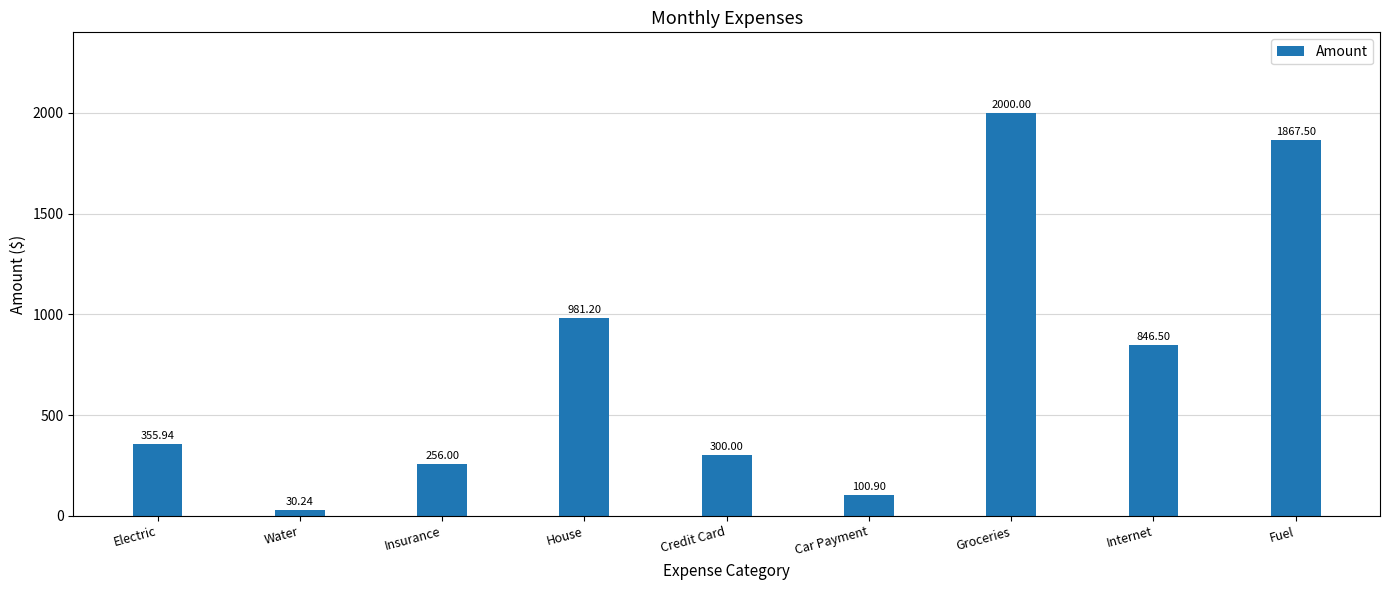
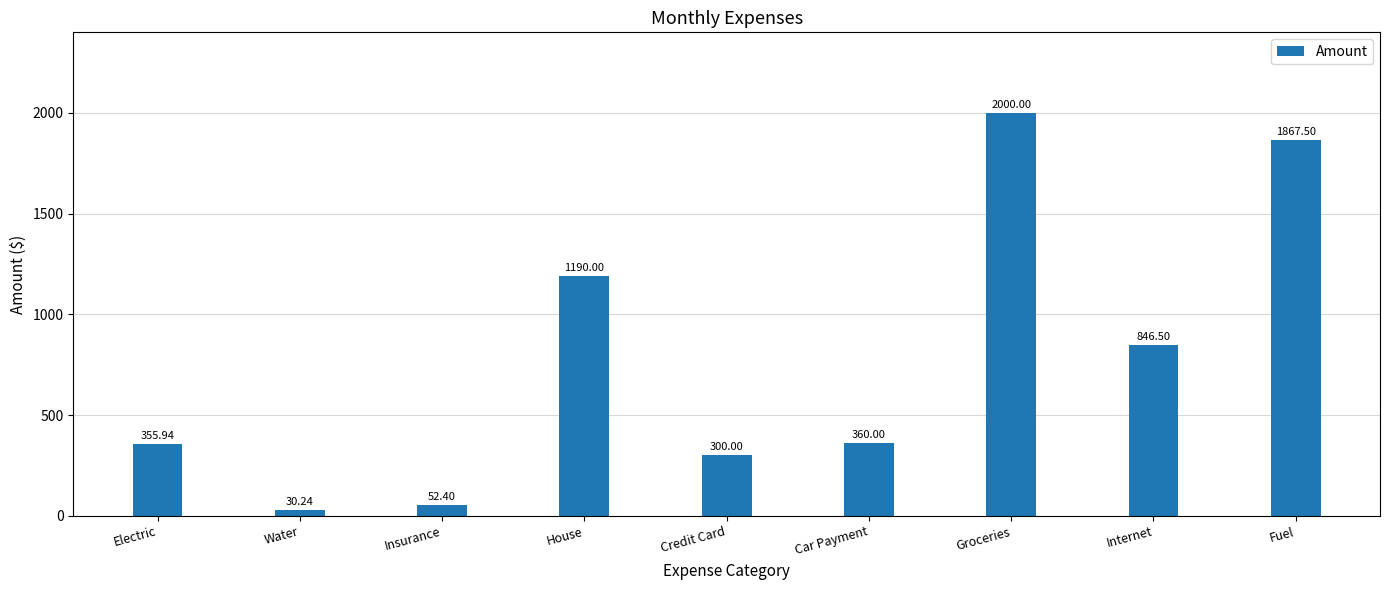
Insurance: 256.00 -> 52.40
House: 981.20 -> 1190.00
Car Payment: 100.90 -> 360.00
